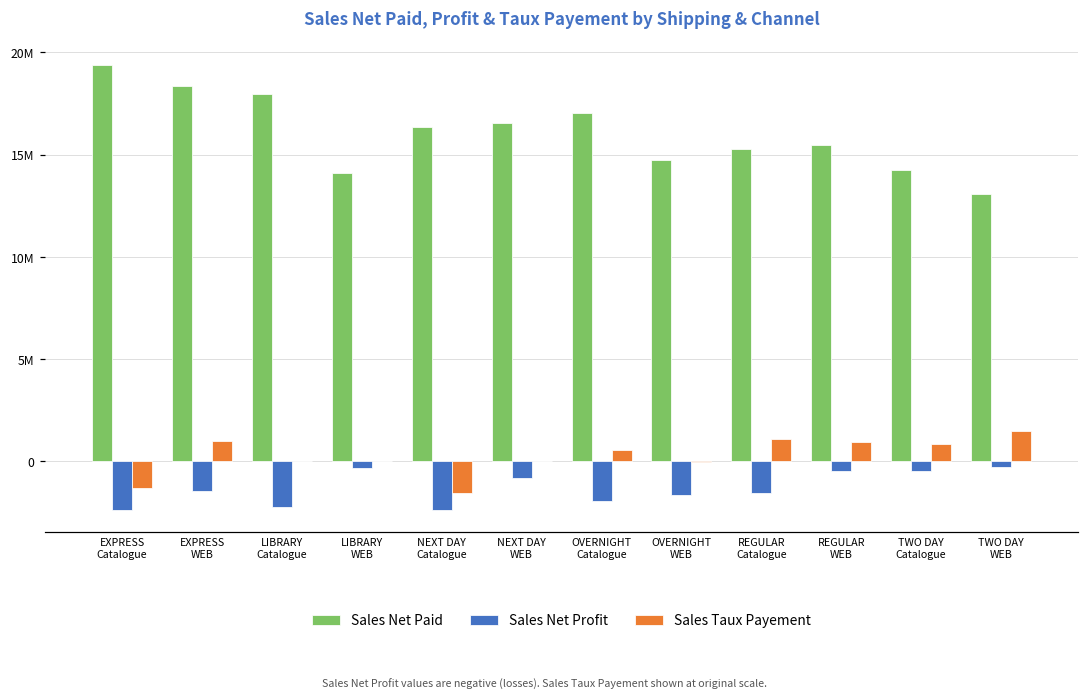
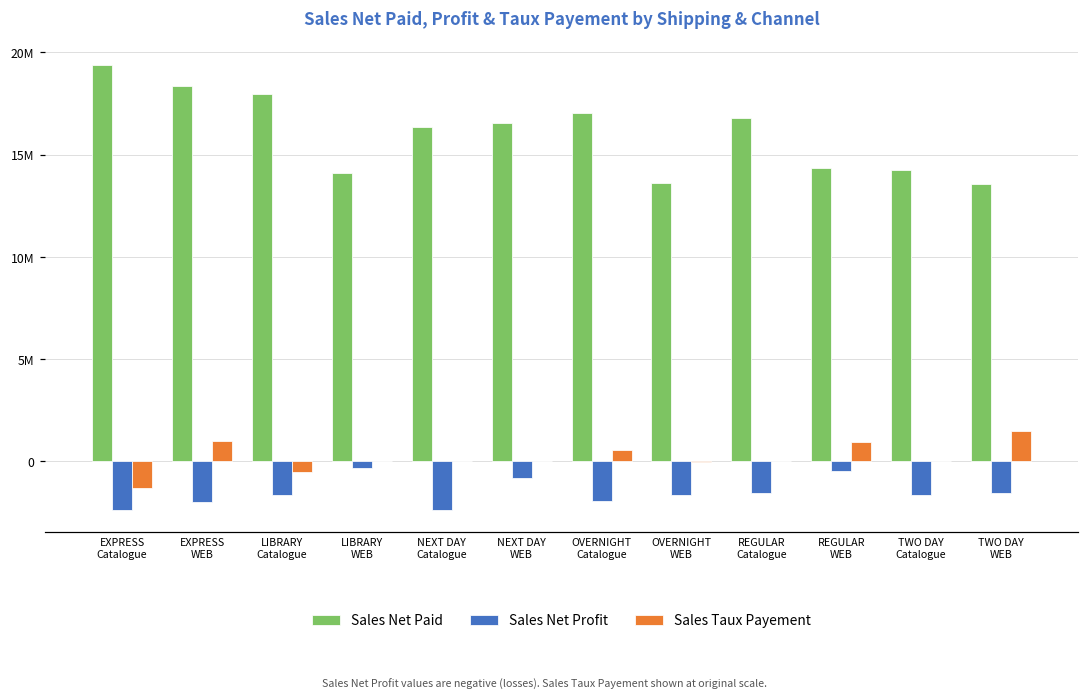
Sales Net Profit, EXPRESS WEB: -1500000 -> -2000000
Sales Net Profit, LIBRARY Catalogue: -2200000 -> -1700000
Sales Taux Payement, LIBRARY Catalogue: 0 -> -500000
Sales Taux Payement, NEXT DAY Catalogue: -1500000 -> 0
Sales Net Paid, OVERNIGHT WEB: 14700000 -> 13600000
Sales Net Paid, REGULAR Catalogue: 15300000 -> 16800000
Sales Taux Payement, REGULAR Catalogue: 1100000 -> 0
Sales Net Paid, REGULAR WEB: 15500000 -> 14300000
Sales Net Profit, TWO DAY Catalogue: -500000 -> -1700000
Sales Taux Payement, TWO DAY Catalogue: 900000 -> 0
Sales Net Paid, TWO DAY WEB: 13100000 -> 13600000
Sales Net Profit, TWO DAY WEB: -300000 -> -1500000
